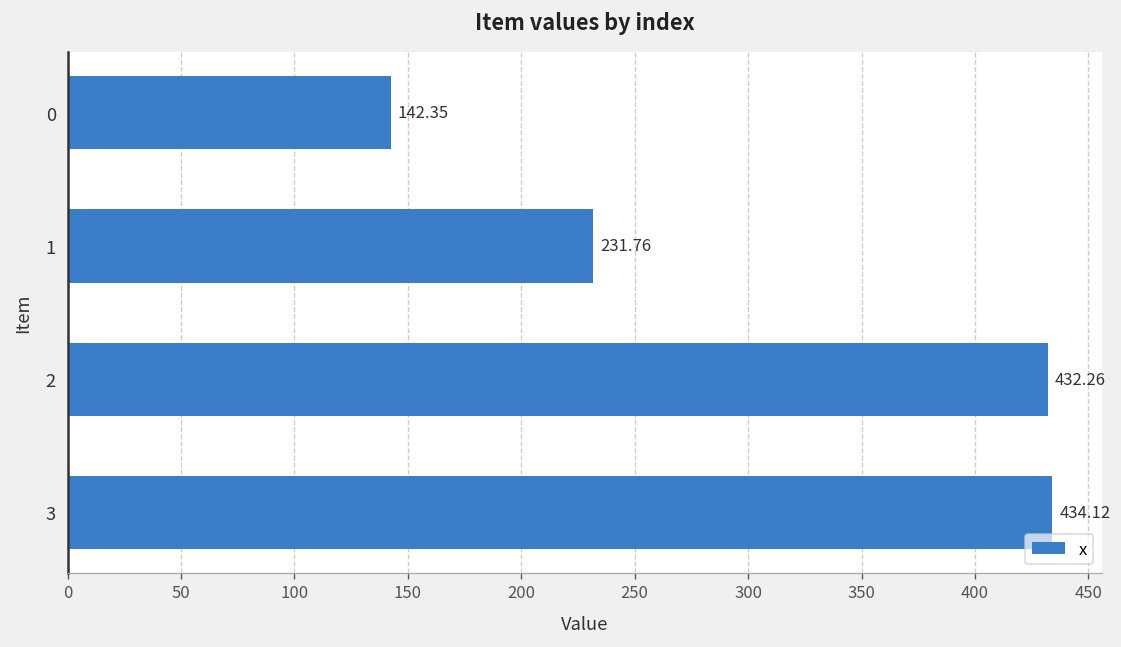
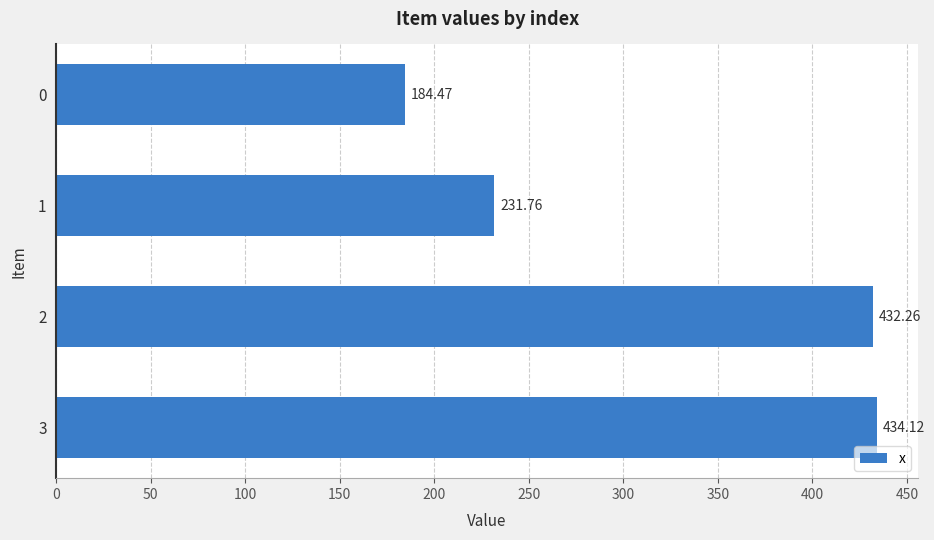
0: 142.35 -> 184.47
